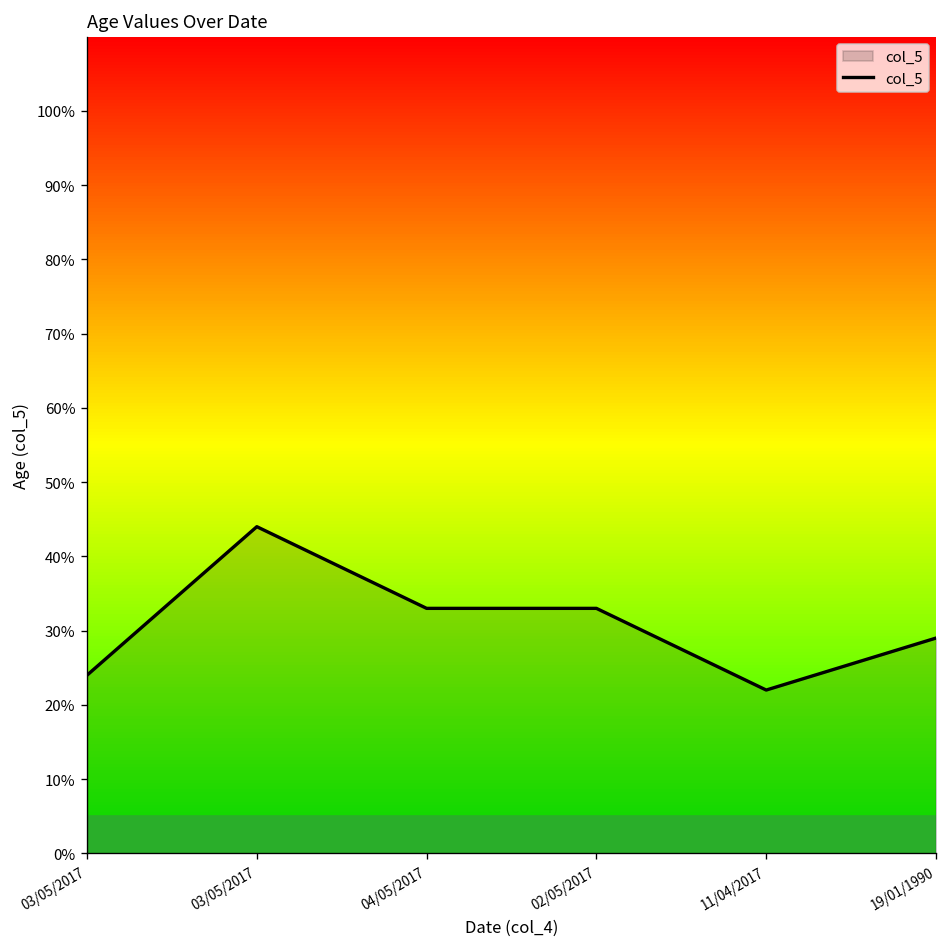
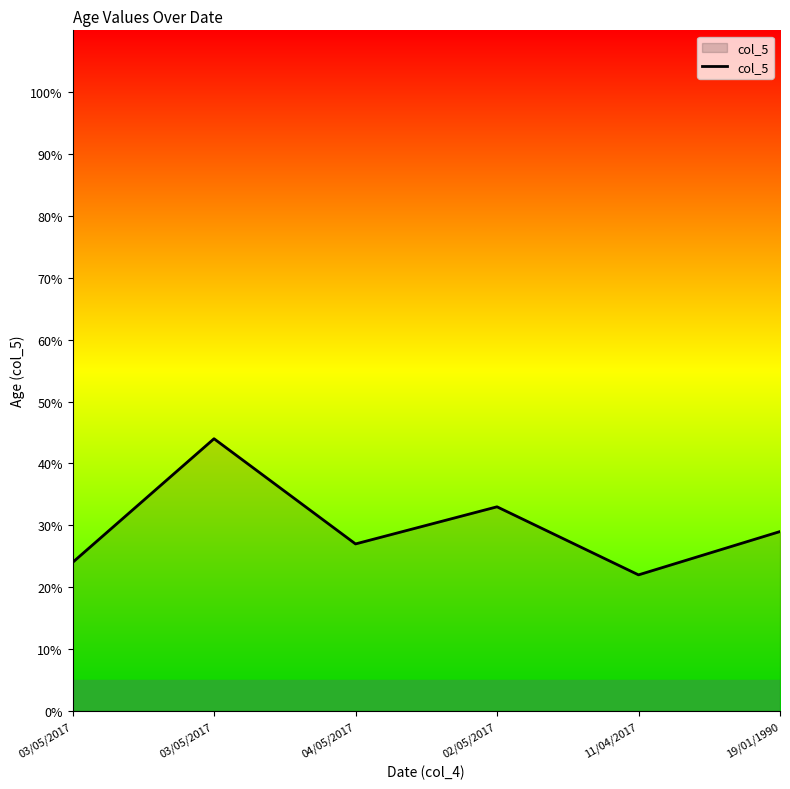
04/05/2017: 33% -> 27%
